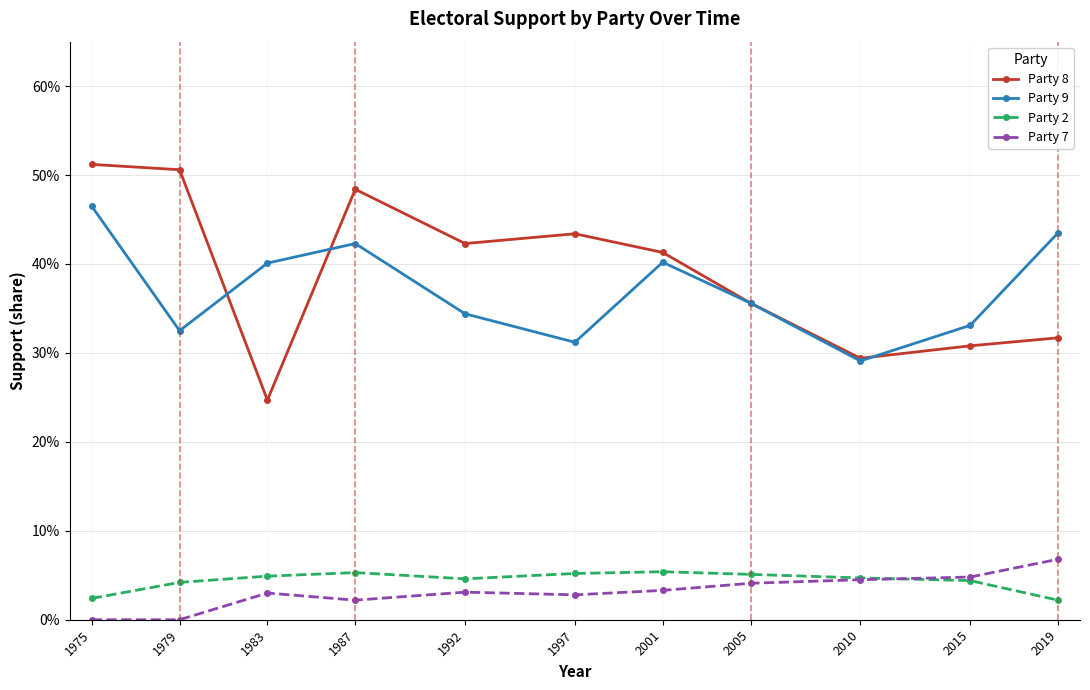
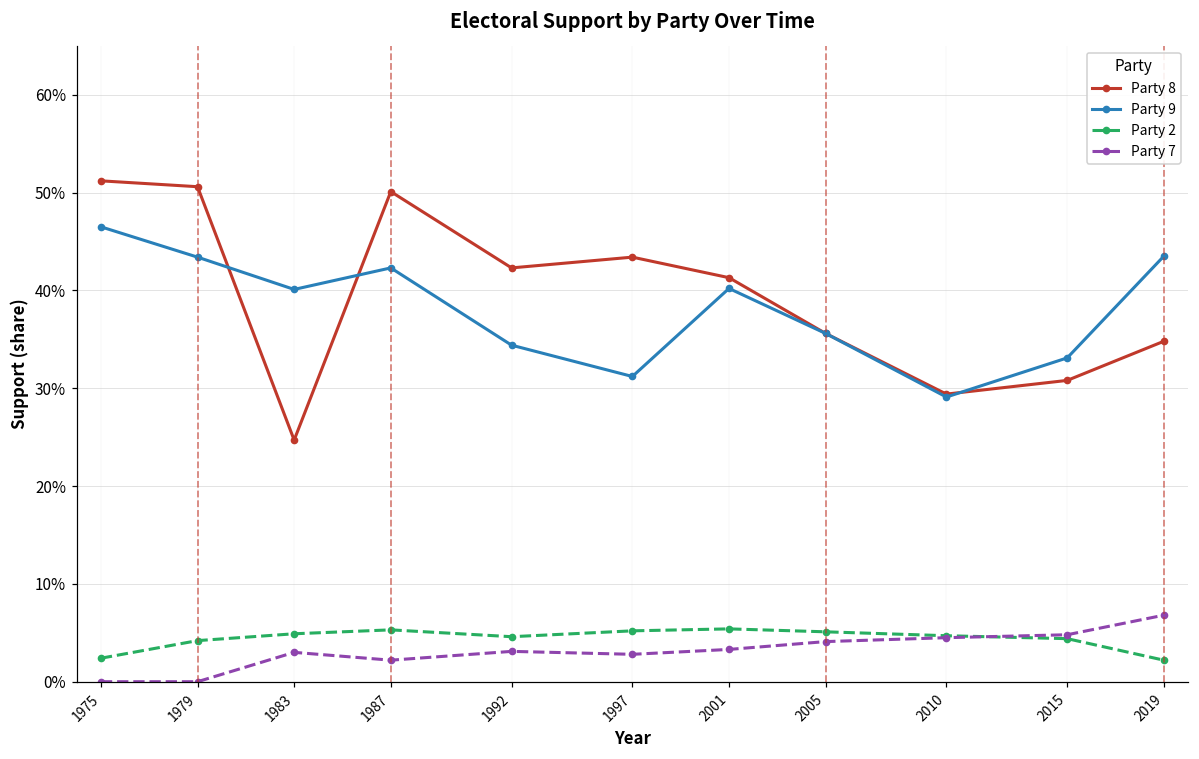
Party 9, 1979: 33% -> 43%
Party 8, 1987: 48% -> 50%
Party 8, 2019: 32% -> 35%
